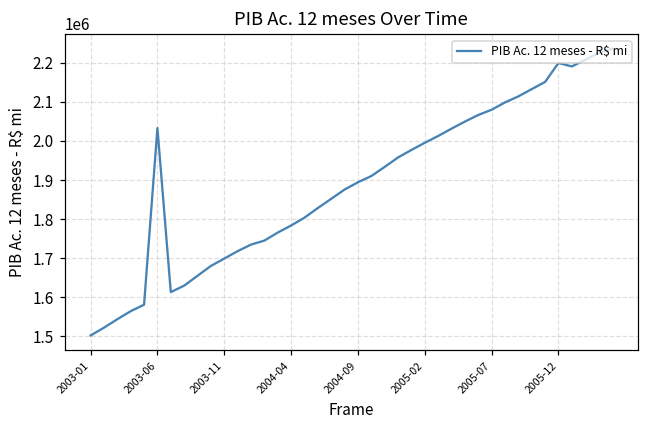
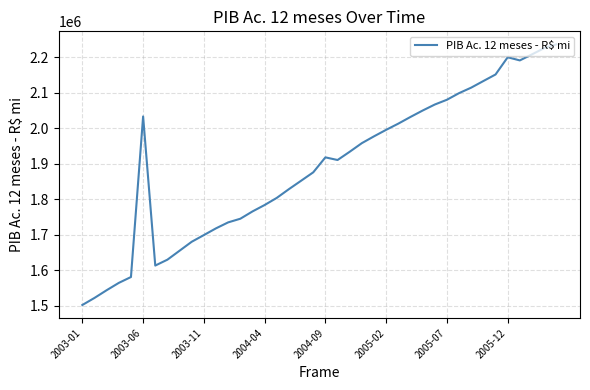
2004-09: 1890000 -> 1920000
